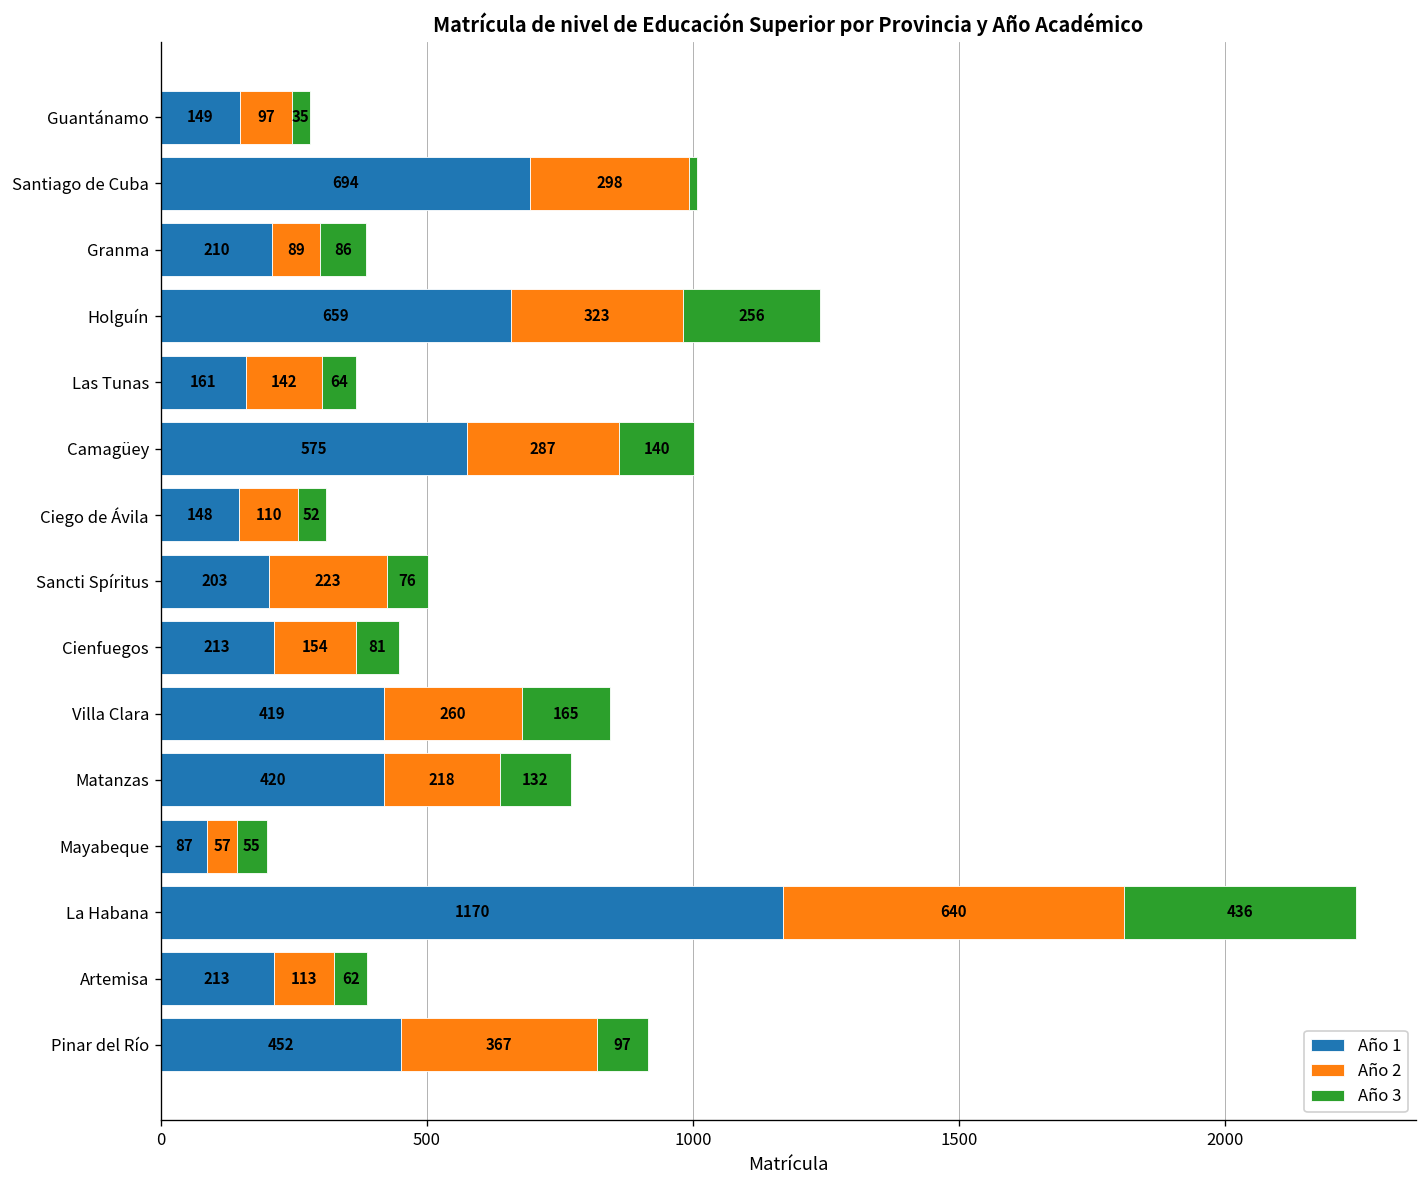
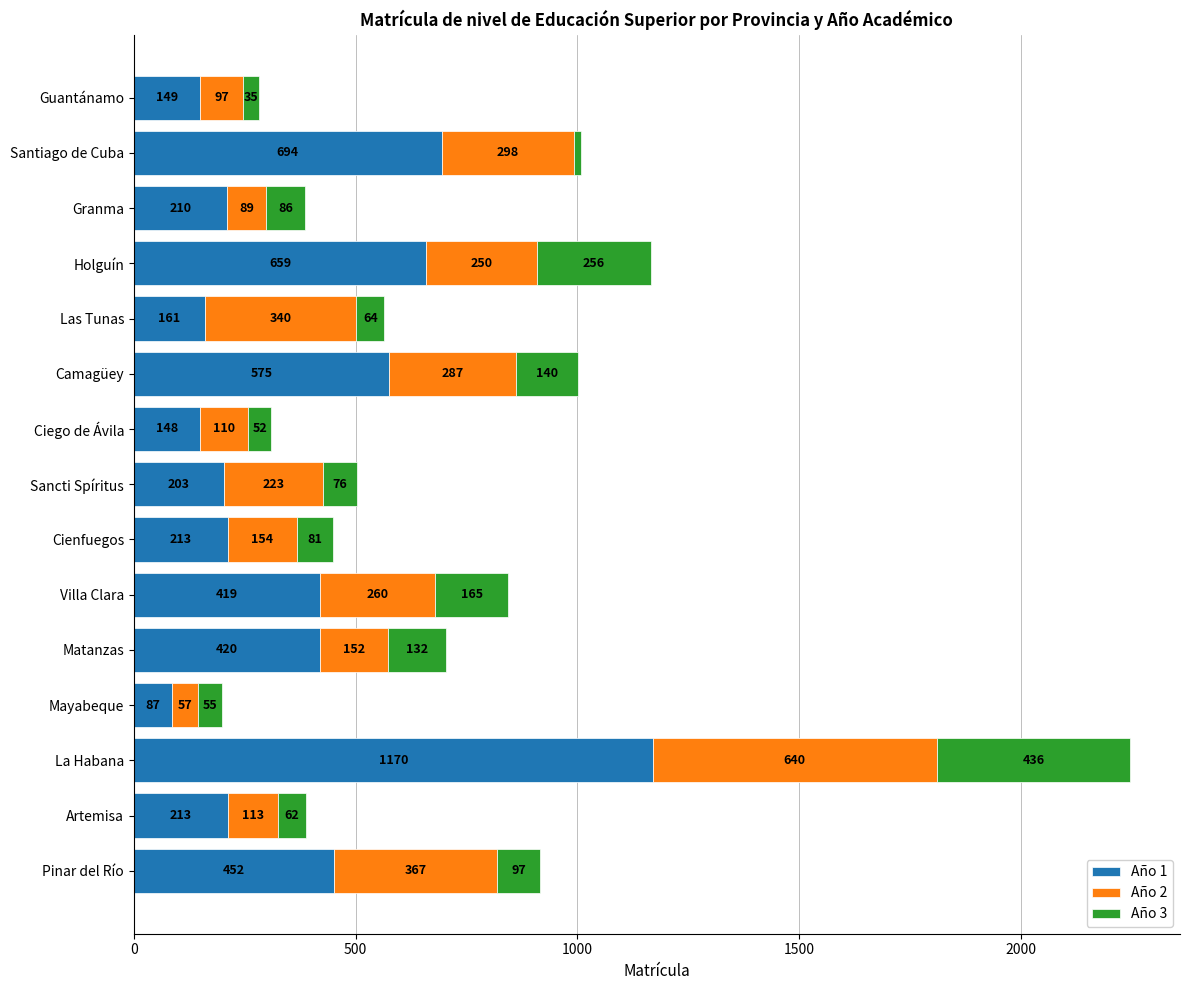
Año 2, Holguín: 323 -> 250
Año 2, Las Tunas: 142 -> 340
Año 2, Matanzas: 218 -> 152
